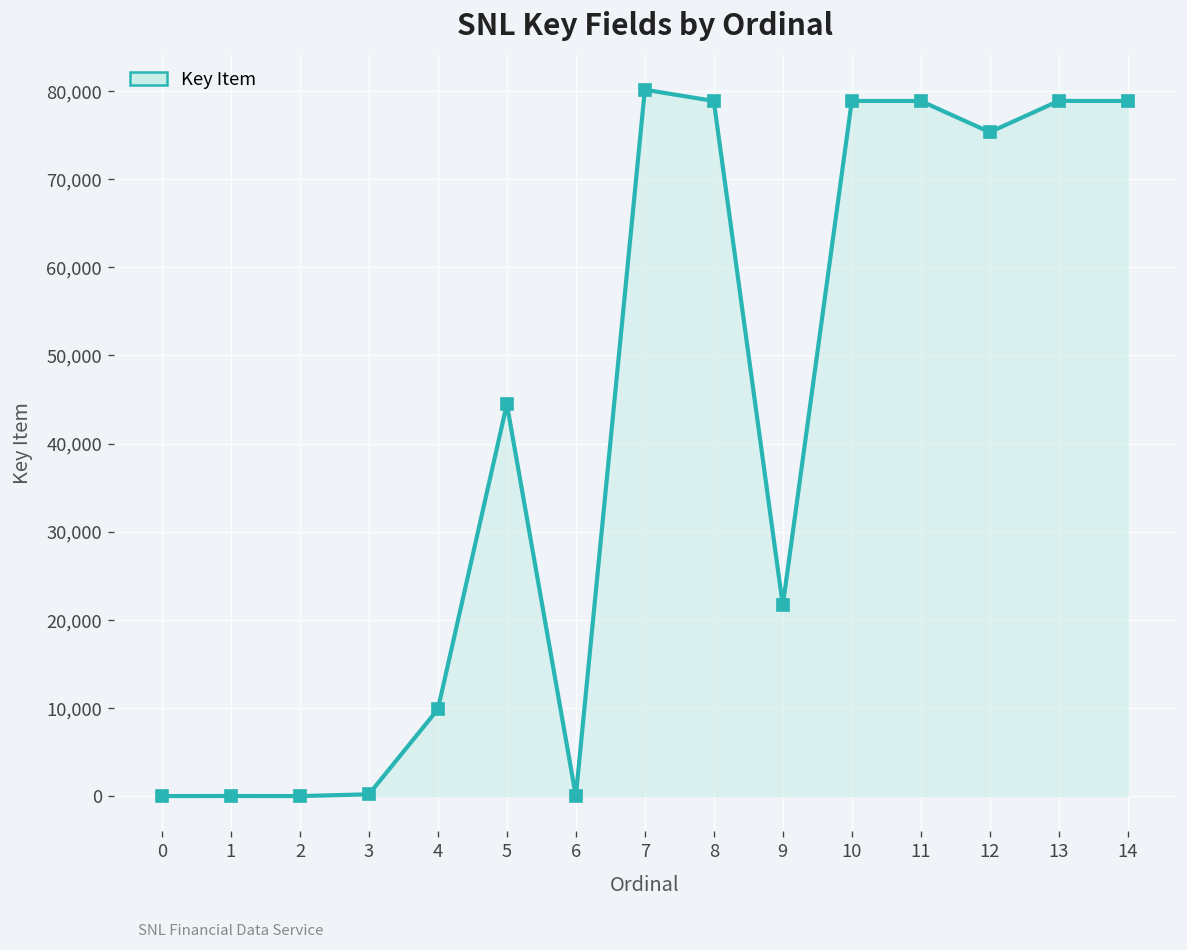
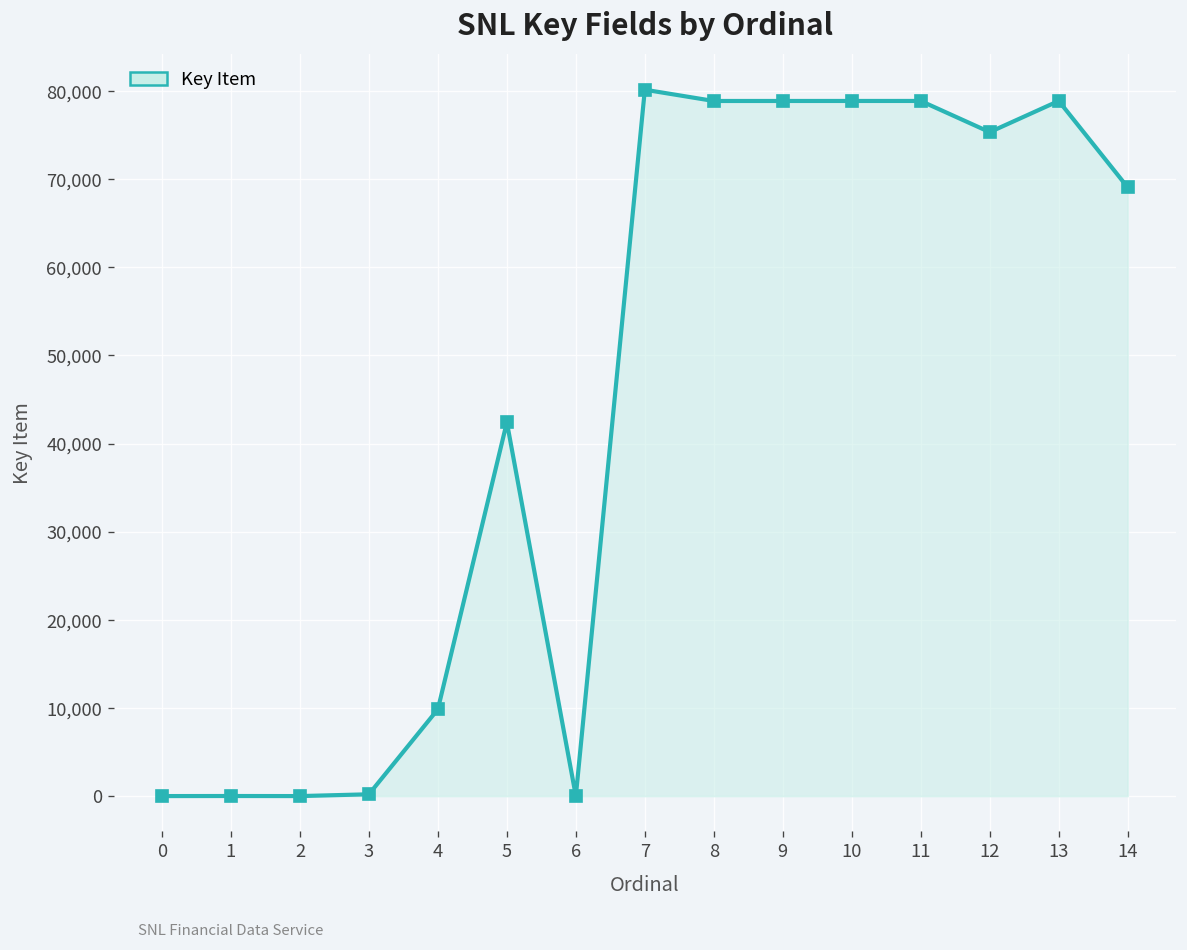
5: 44,000 -> 42,000
9: 22,000 -> 79,000
14: 79,000 -> 69,000
